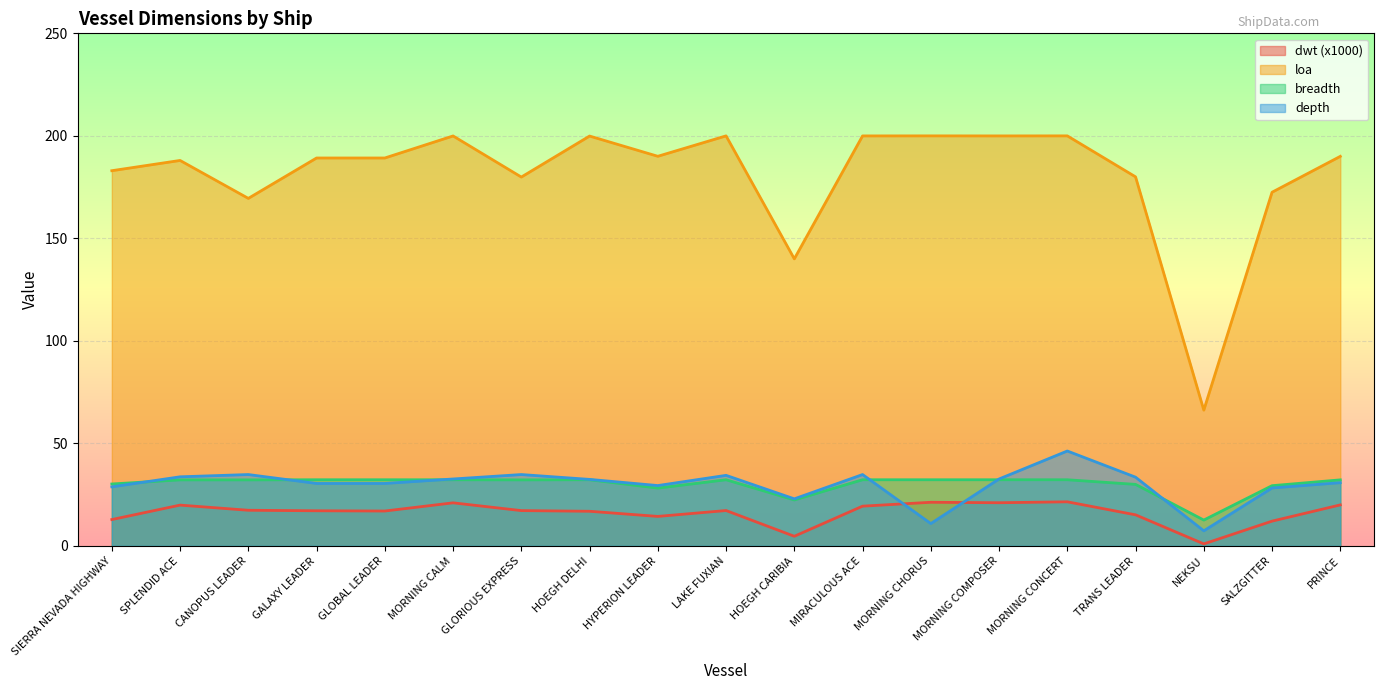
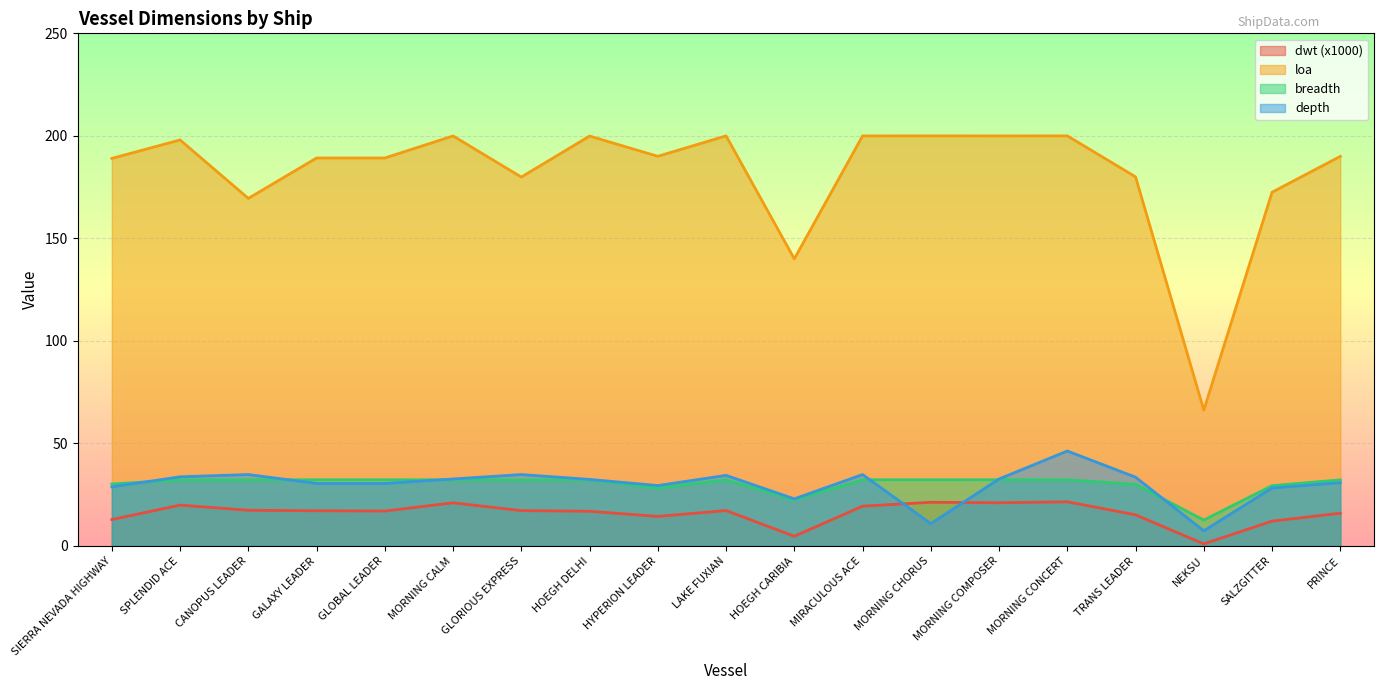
loa, SIERRA NEVADA HIGHWAY: 183 -> 189
loa, SPLENDID ACE: 188 -> 198
dwt (x1000), PRINCE: 20 -> 16
